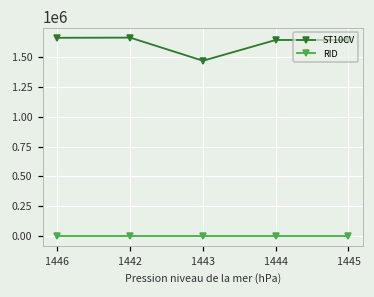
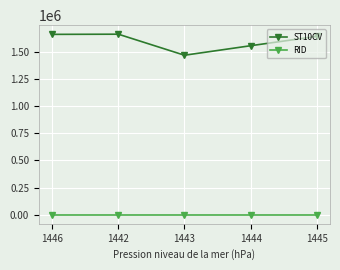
ST10CV, 1444: 1640000 -> 1550000
